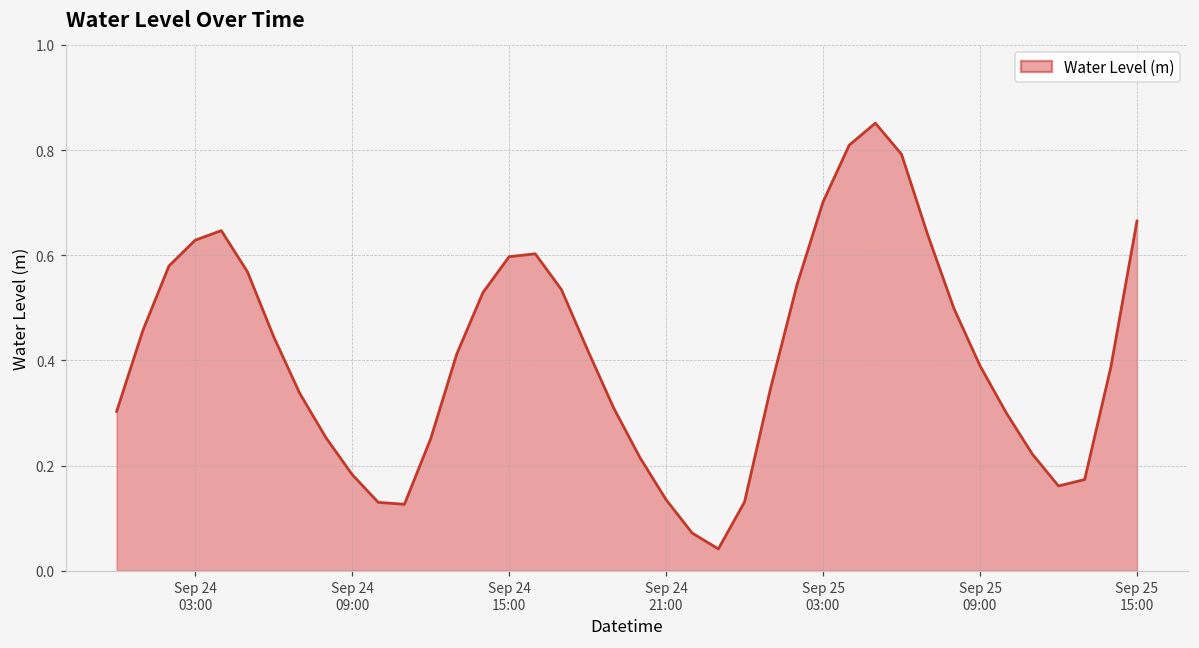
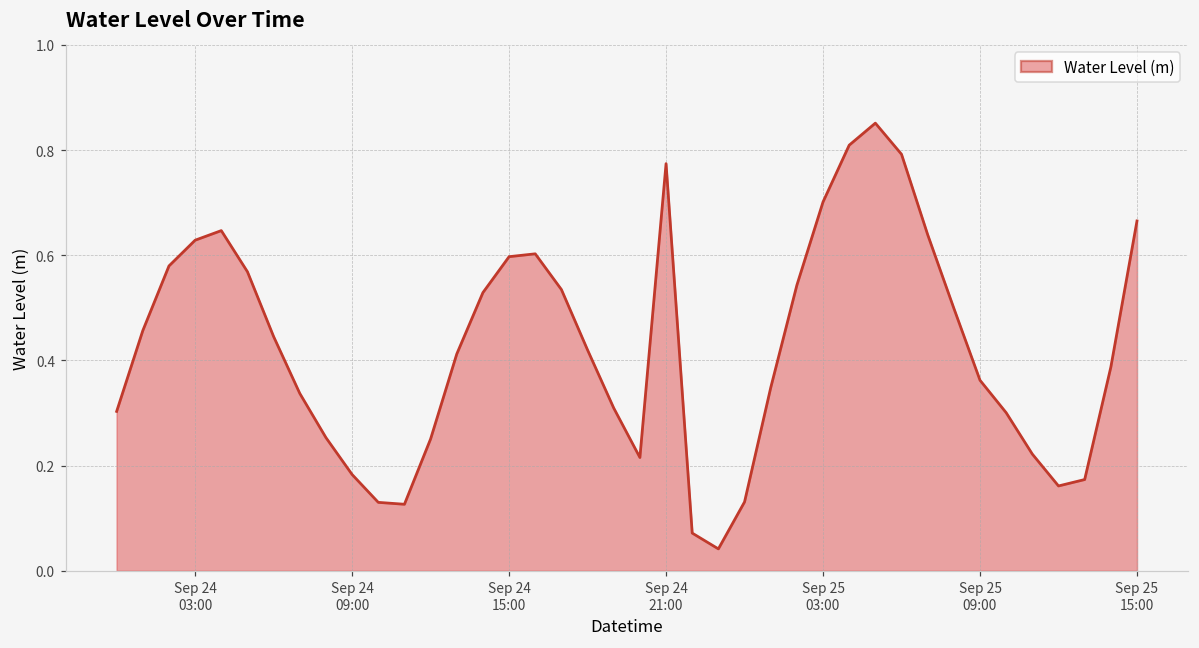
Sep 24 21:00: 0.14 -> 0.77
Sep 25 09:00: 0.39 -> 0.36
